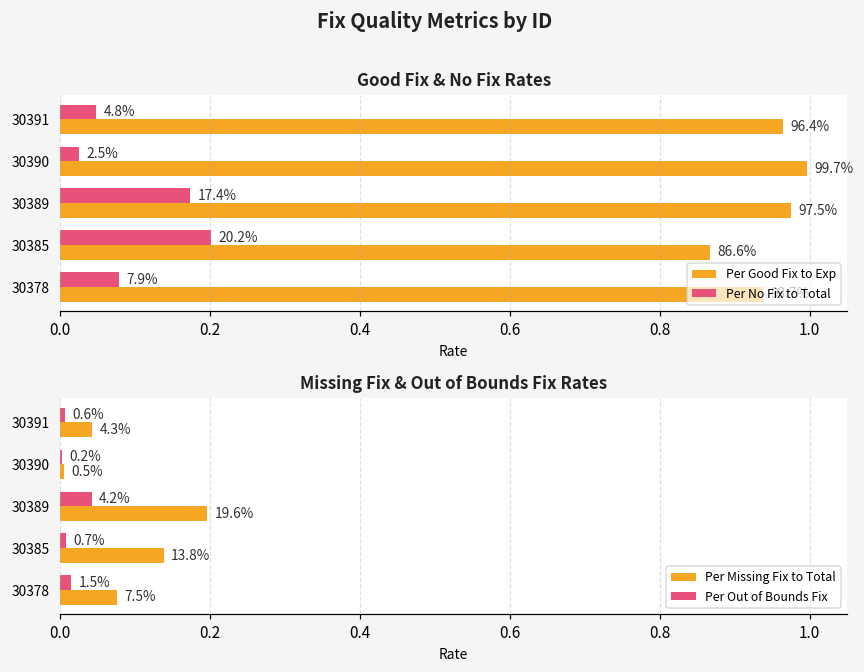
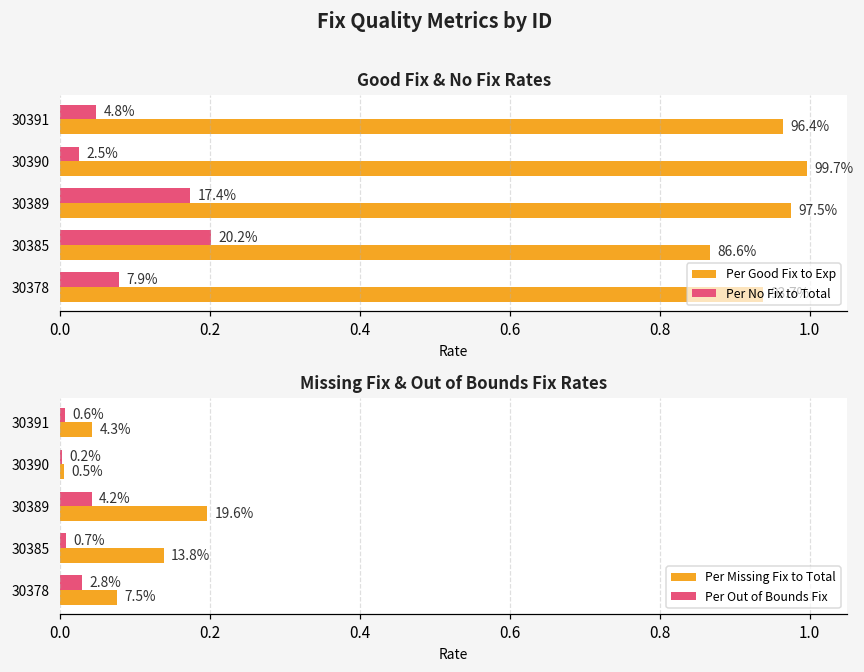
Missing Fix & Out of Bounds Fix Rates, Per Out of Bounds Fix, 30378: 1.5% -> 2.8%
